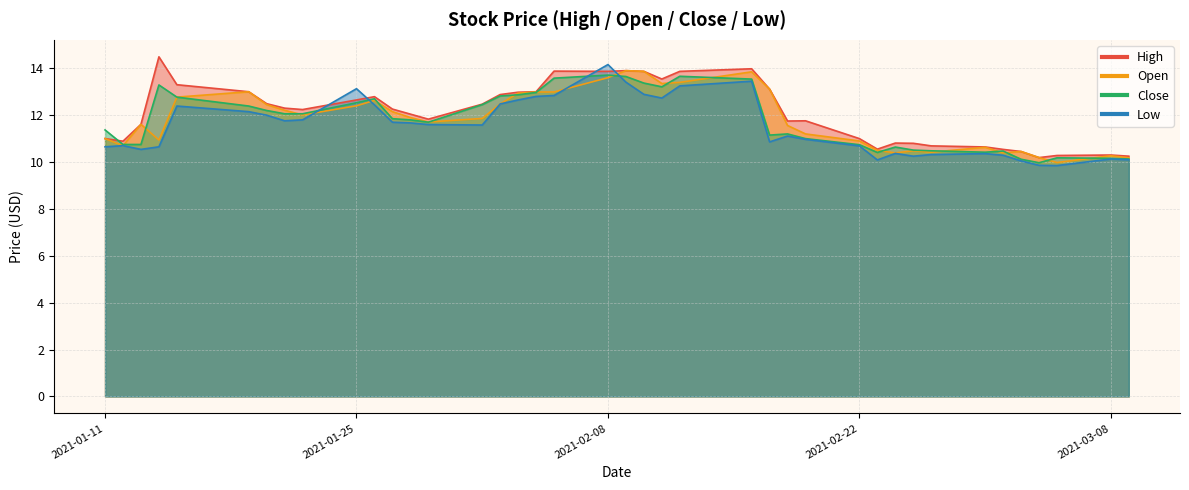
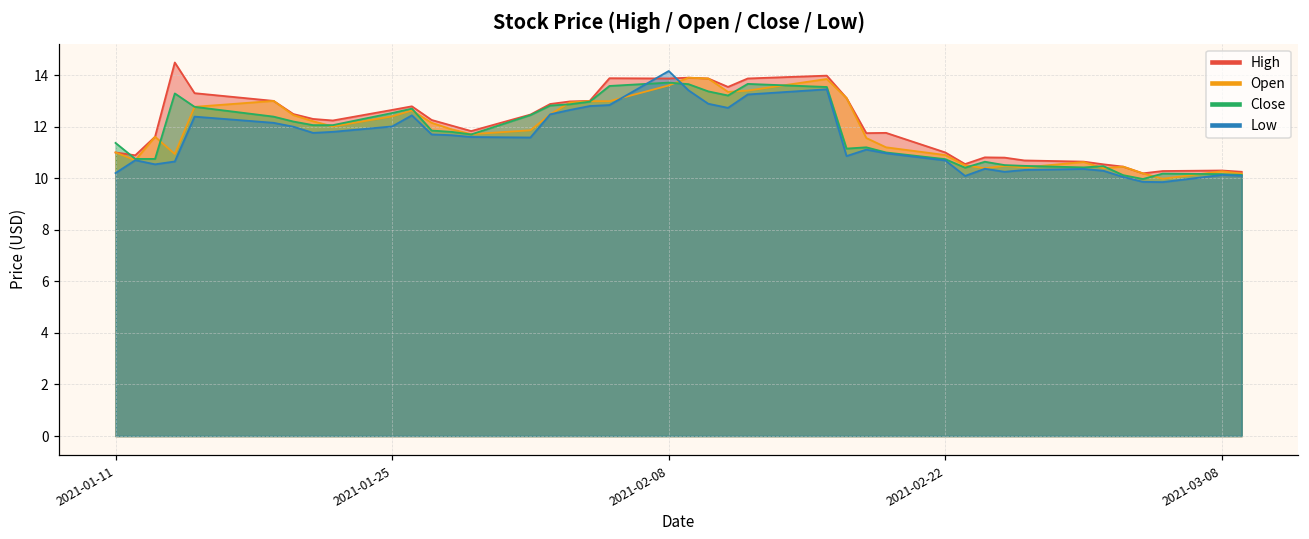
Low, 2021-01-11: 10.7 -> 10.2
Low, 2021-01-25: 13.1 -> 12.0
